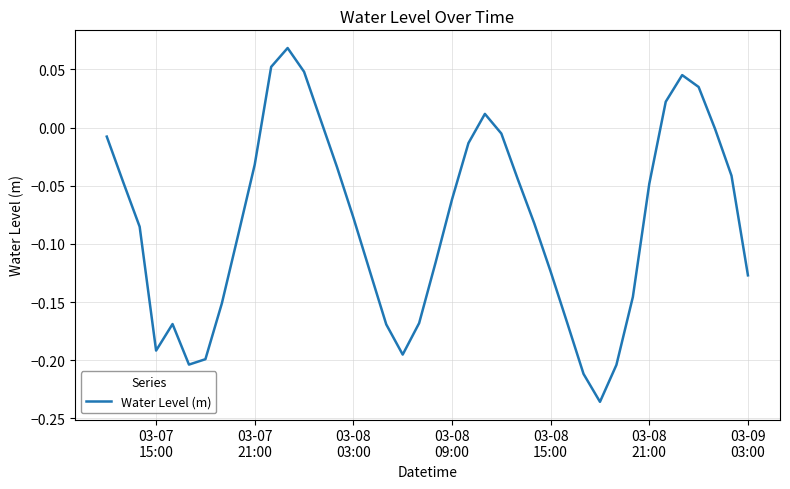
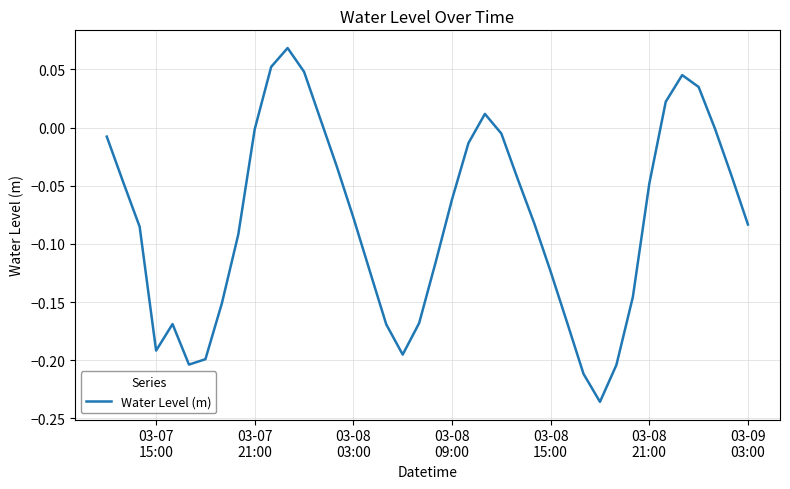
03-07 21:00: -0.032 -> -0.001
03-09 03:00: -0.127 -> -0.083
